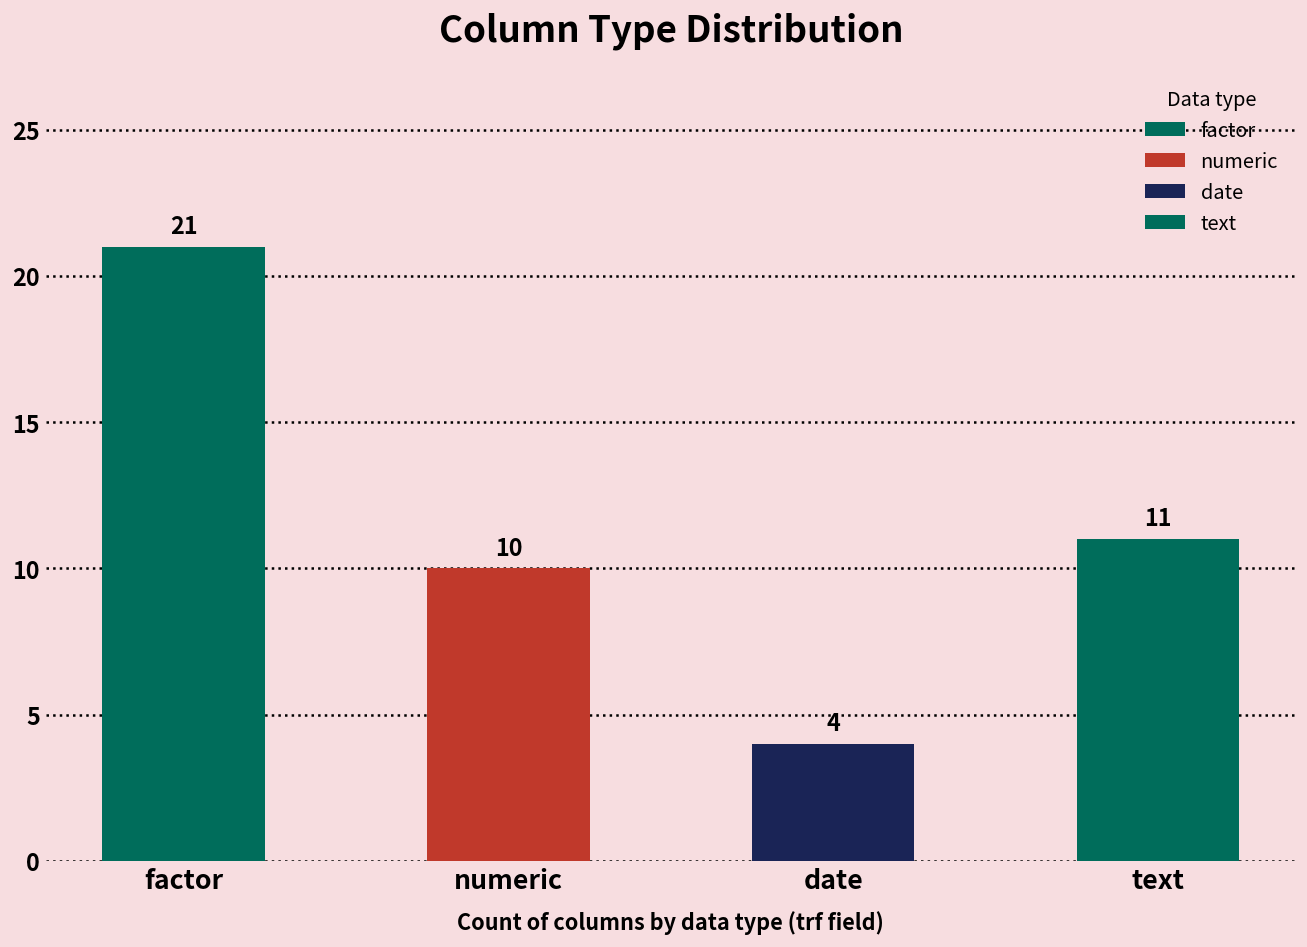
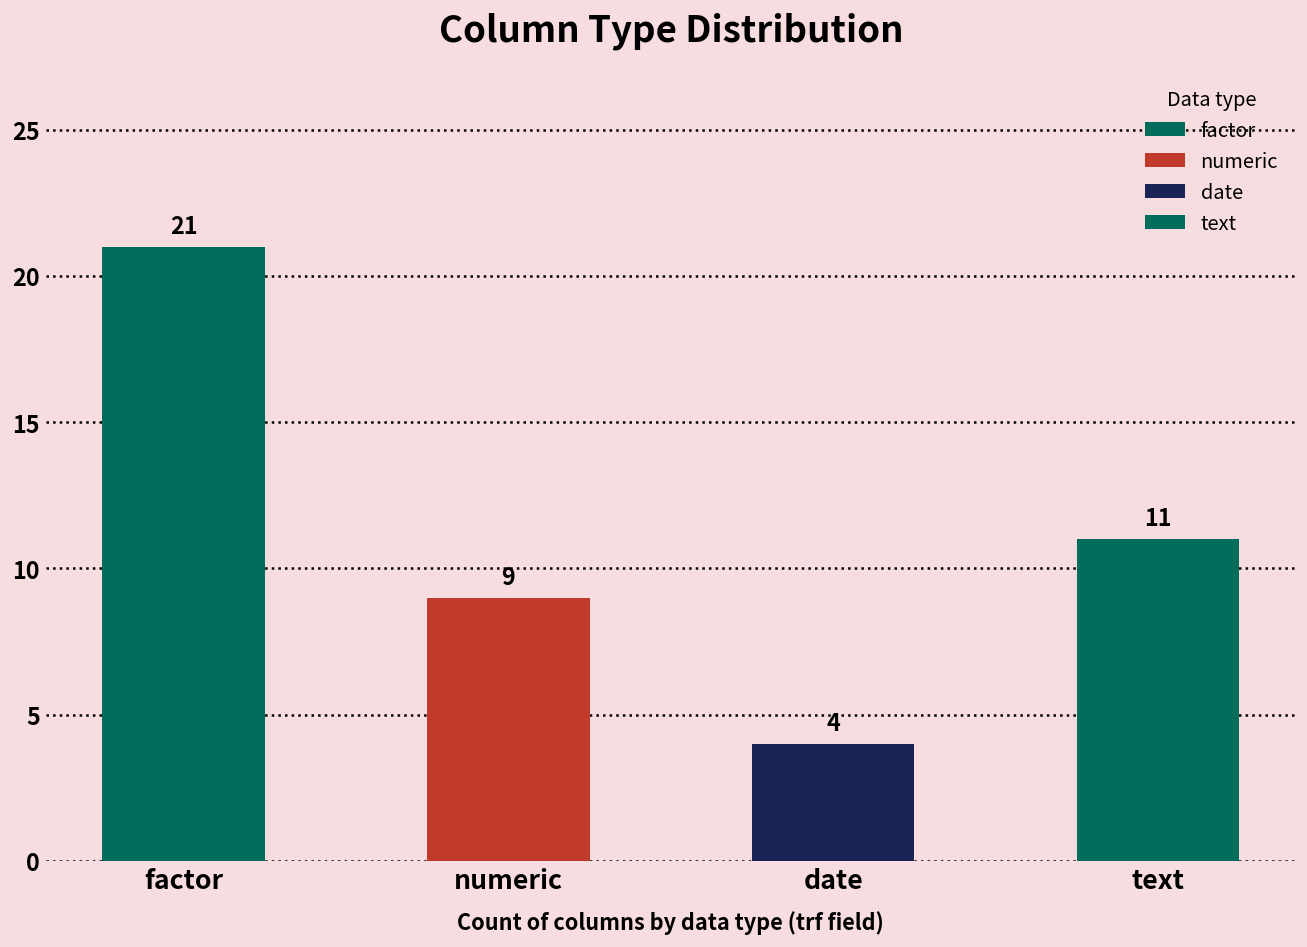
numeric: 10 -> 9
